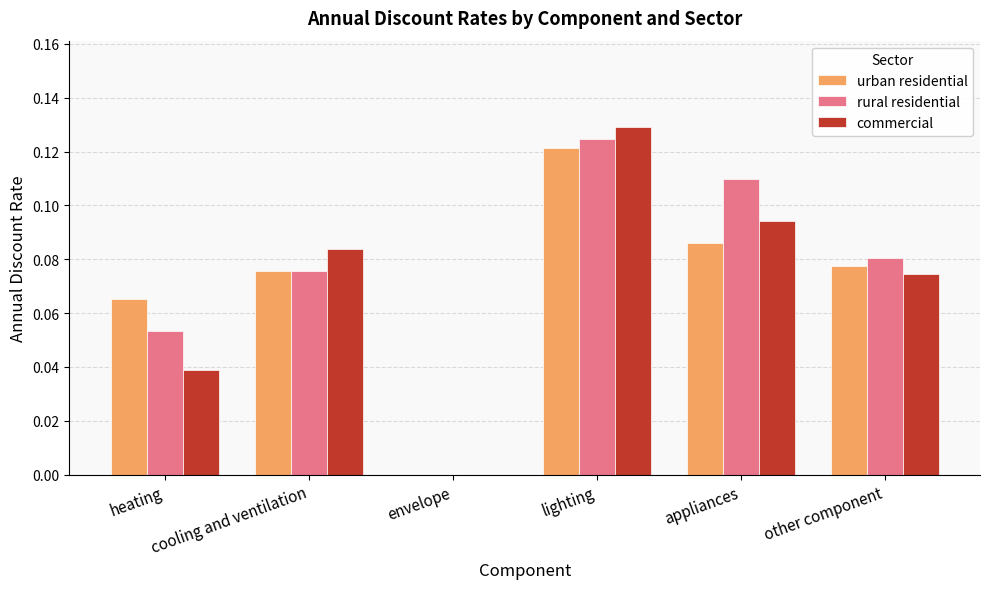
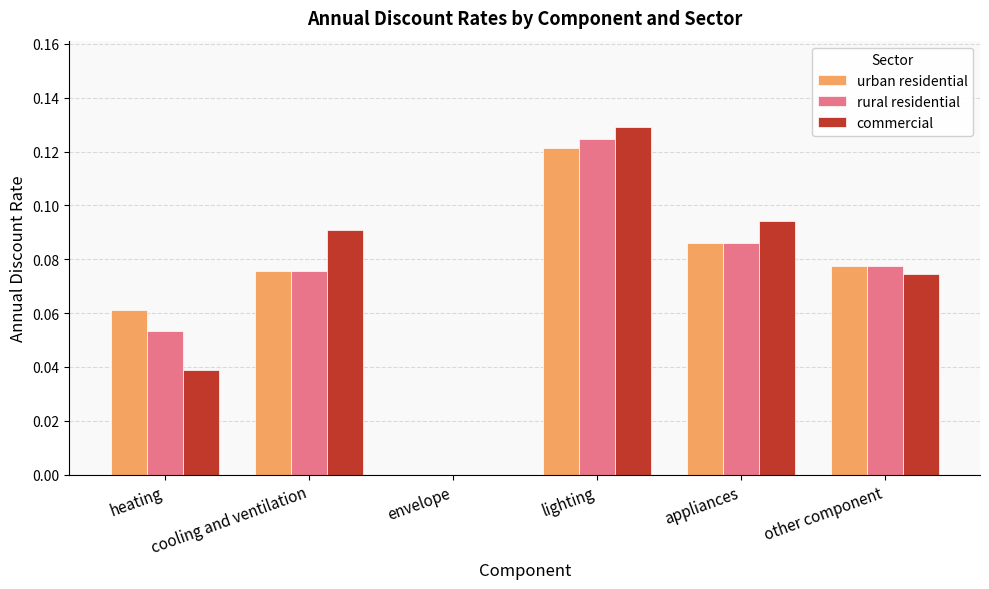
urban residential, heating: 0.065 -> 0.061
commercial, cooling and ventilation: 0.084 -> 0.091
rural residential, appliances: 0.110 -> 0.086
rural residential, other component: 0.081 -> 0.077
